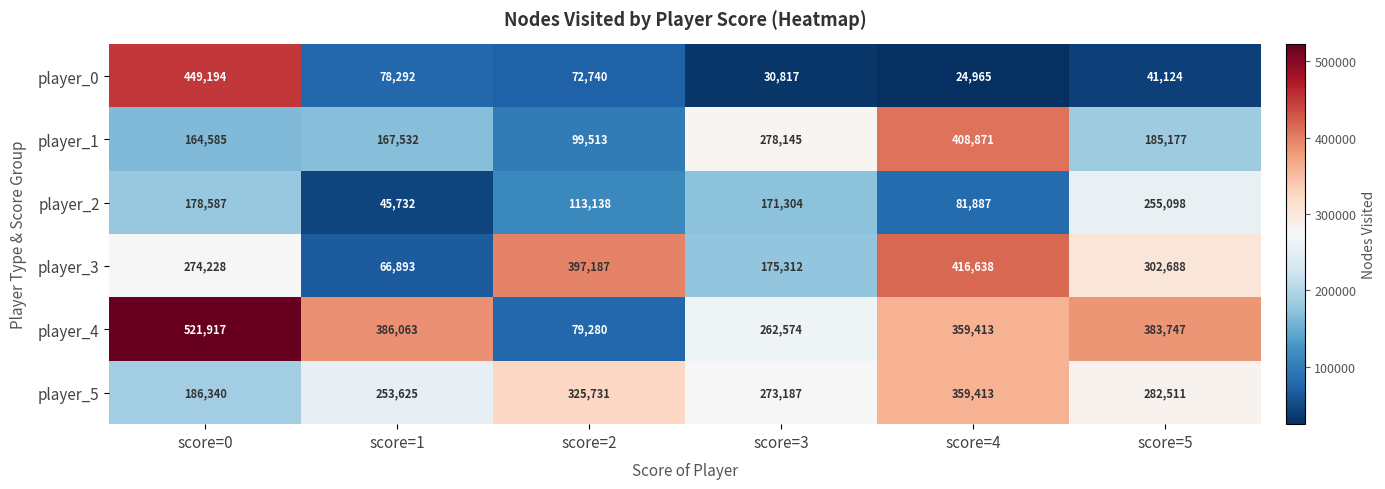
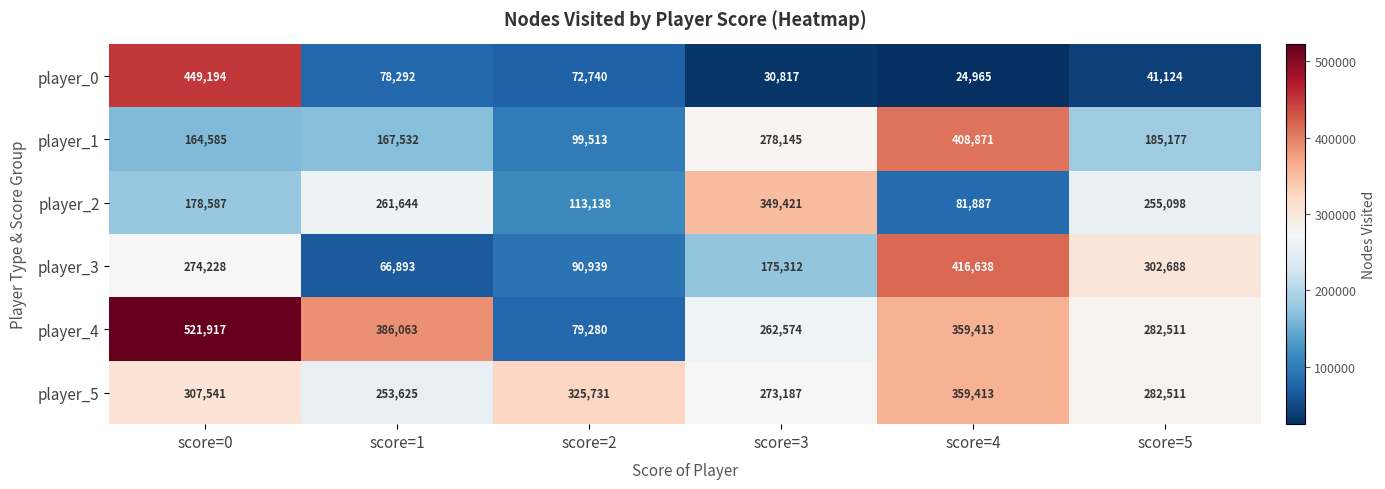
player_2, score=1: 45,732 -> 261,644
player_2, score=3: 171,304 -> 349,421
player_3, score=2: 397,187 -> 90,939
player_4, score=5: 383,747 -> 282,511
player_5, score=0: 186,340 -> 307,541
